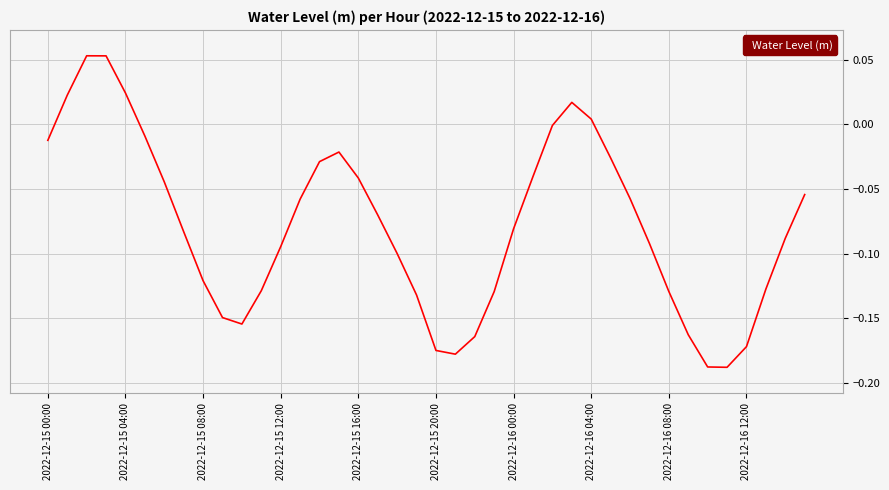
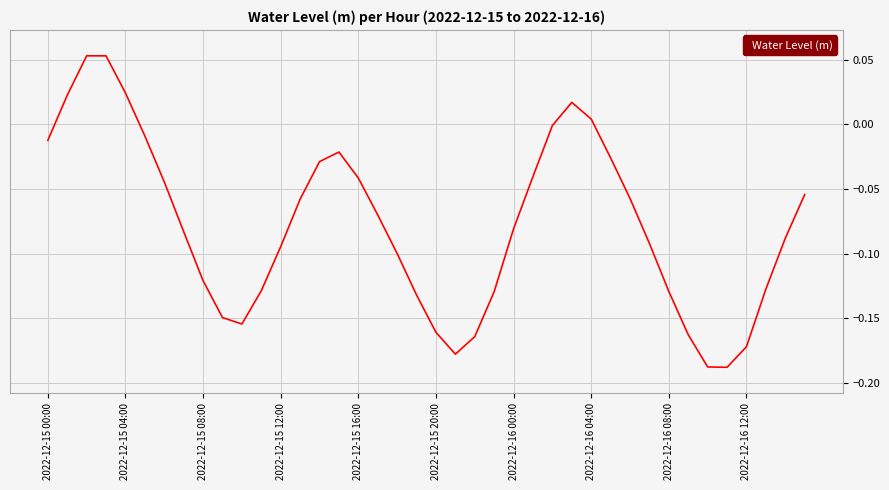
2022-12-15 20:00: -0.175 -> -0.161
